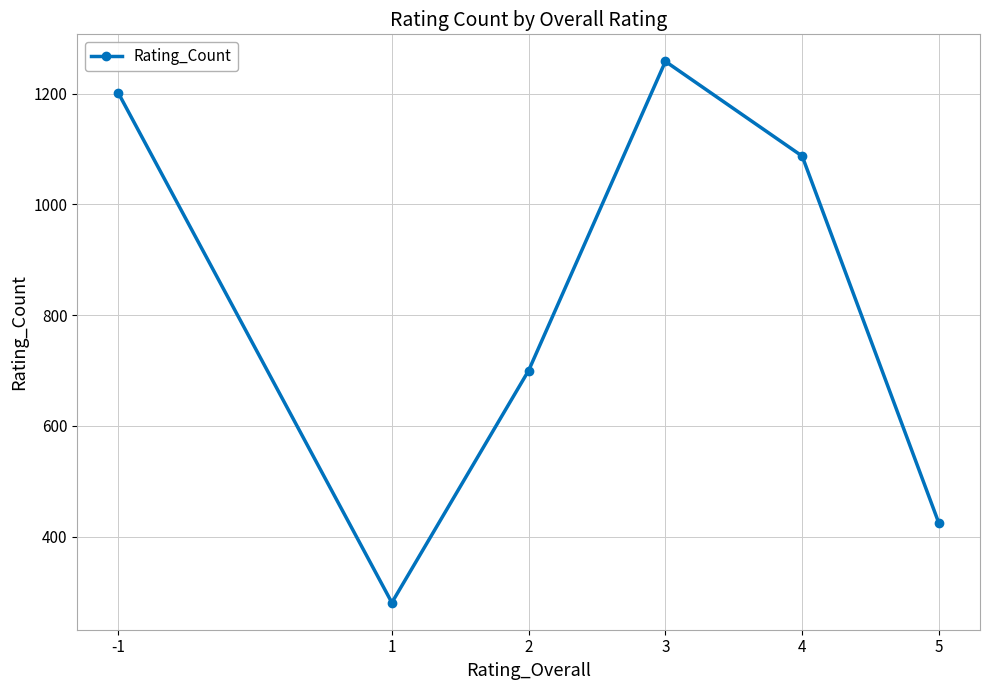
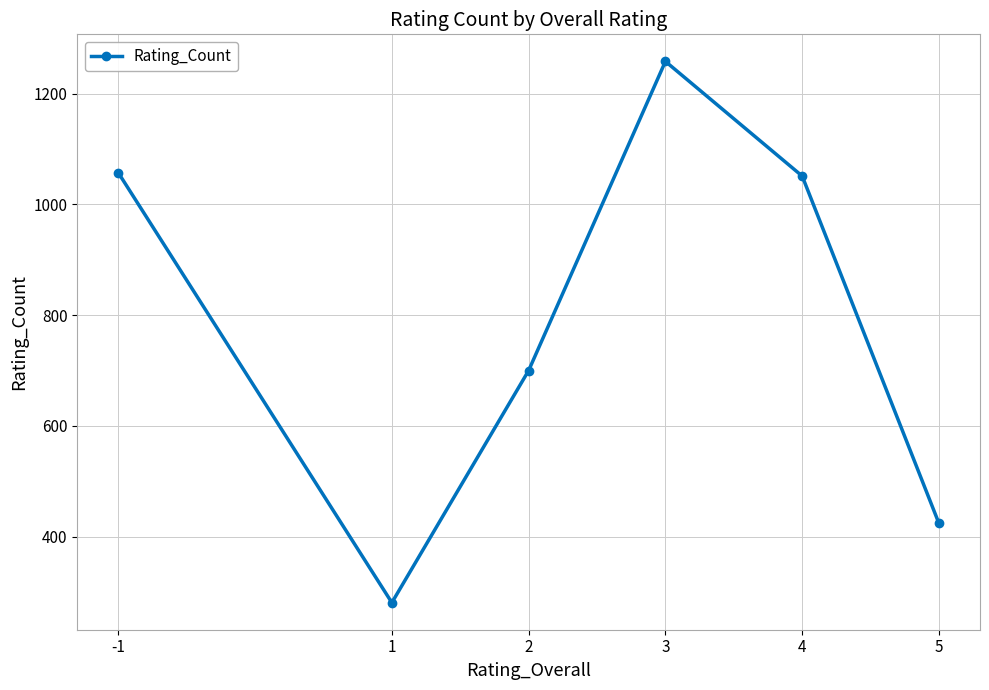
-1: 1200 -> 1060
4: 1090 -> 1050
